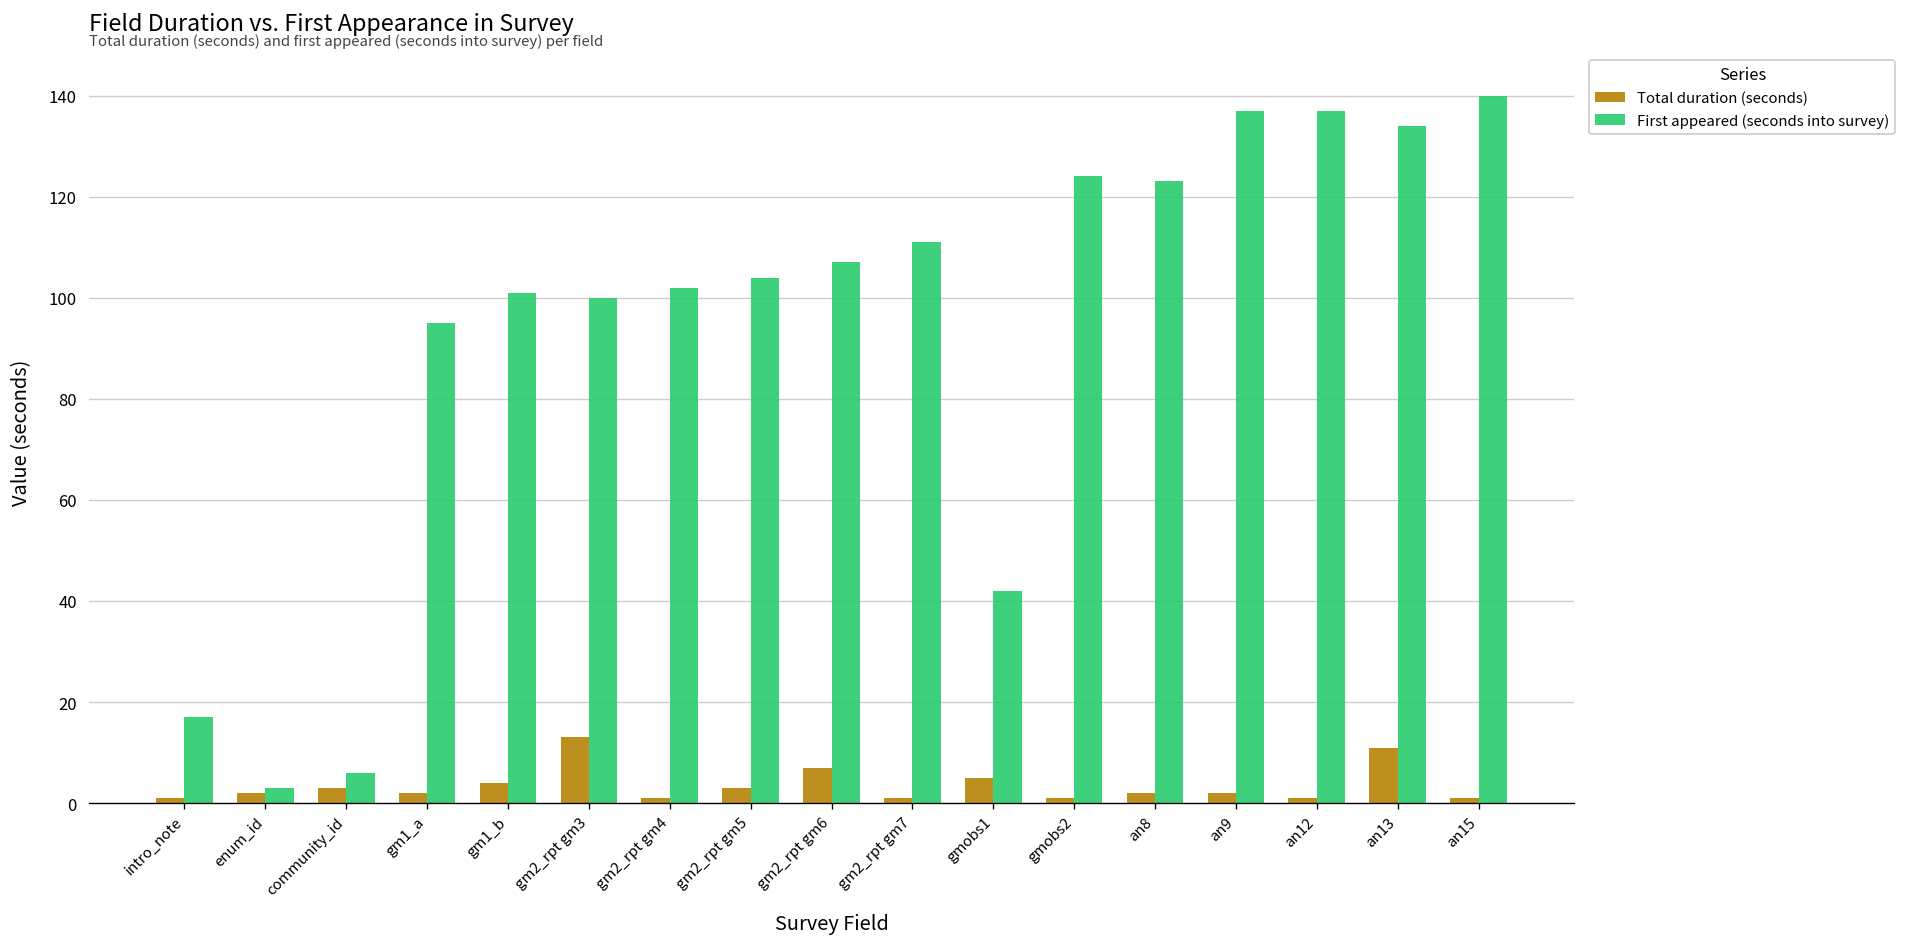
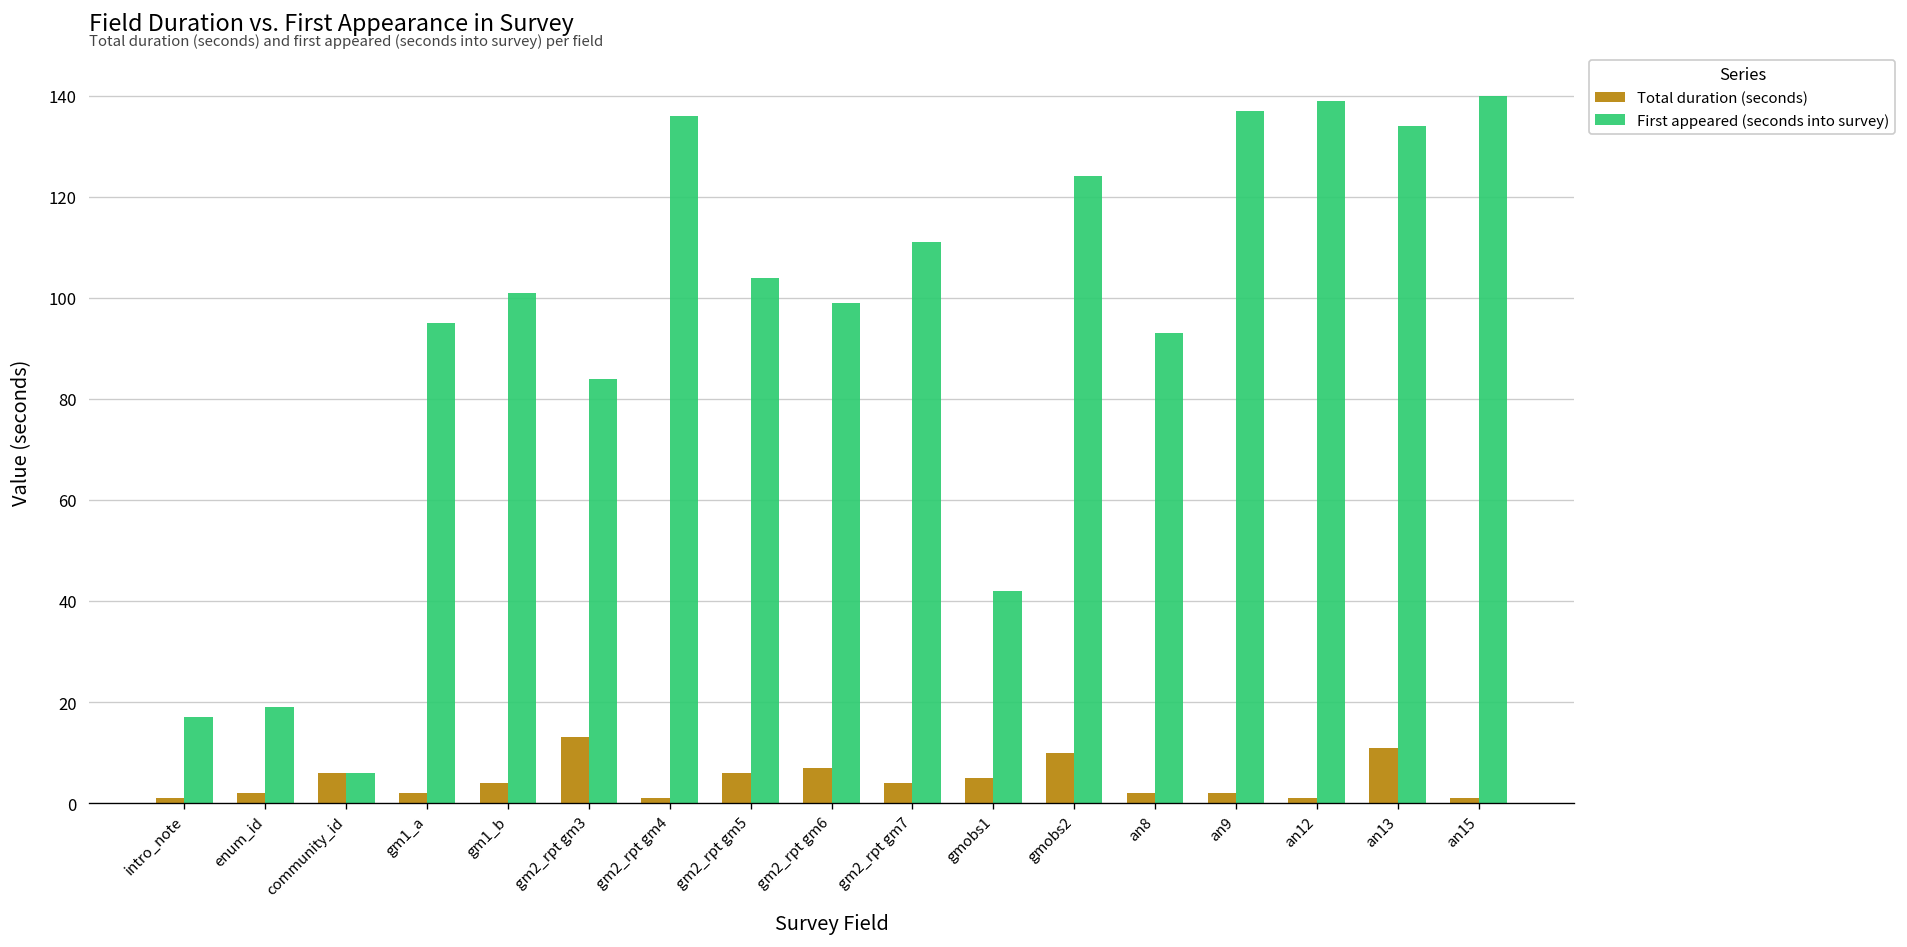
First appeared (seconds into survey), enum_id: 3 -> 19
Total duration (seconds), community_id: 3 -> 6
First appeared (seconds into survey), gm2_rpt gm3: 100 -> 84
First appeared (seconds into survey), gm2_rpt gm4: 102 -> 136
Total duration (seconds), gm2_rpt gm5: 3 -> 6
First appeared (seconds into survey), gm2_rpt gm6: 107 -> 99
Total duration (seconds), gm2_rpt gm7: 1 -> 4
Total duration (seconds), gmobs2: 1 -> 10
First appeared (seconds into survey), an8: 123 -> 93
First appeared (seconds into survey), an12: 137 -> 139
